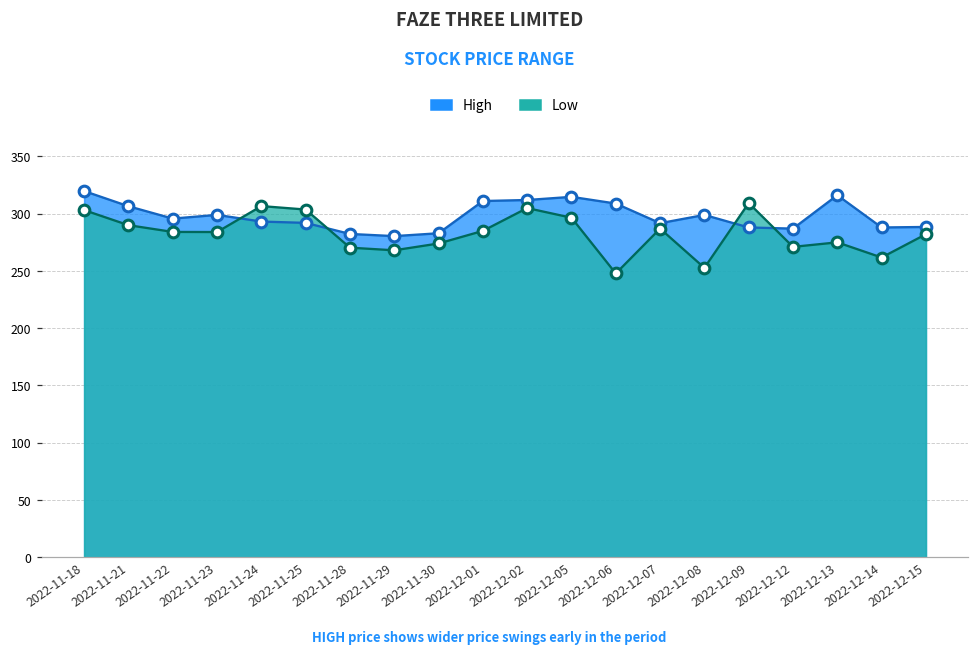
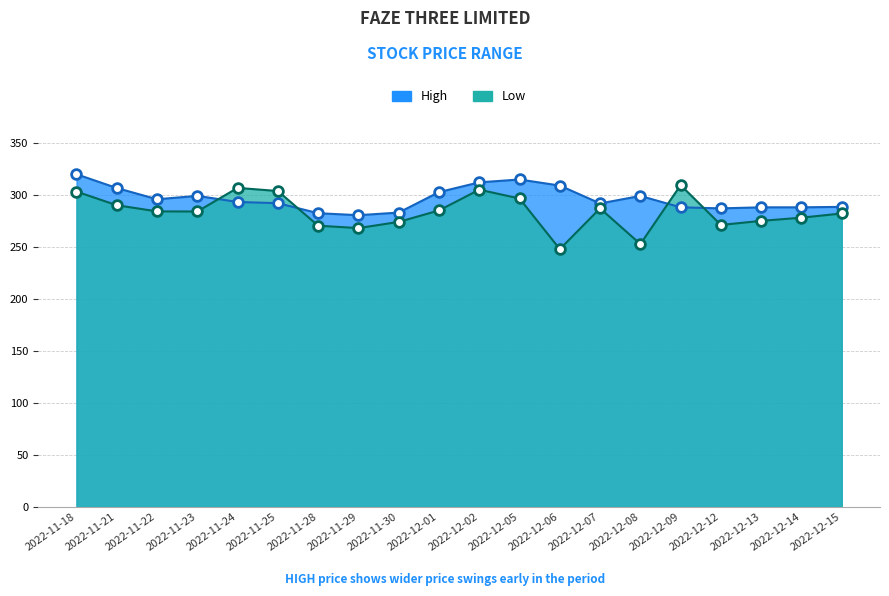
High, 2022-12-01: 311 -> 303
High, 2022-12-13: 316 -> 288
Low, 2022-12-14: 262 -> 278
